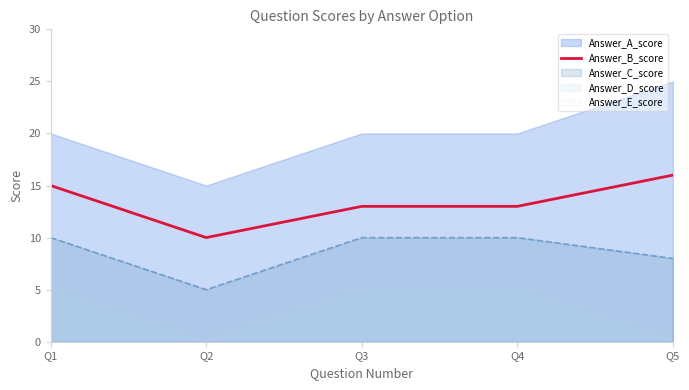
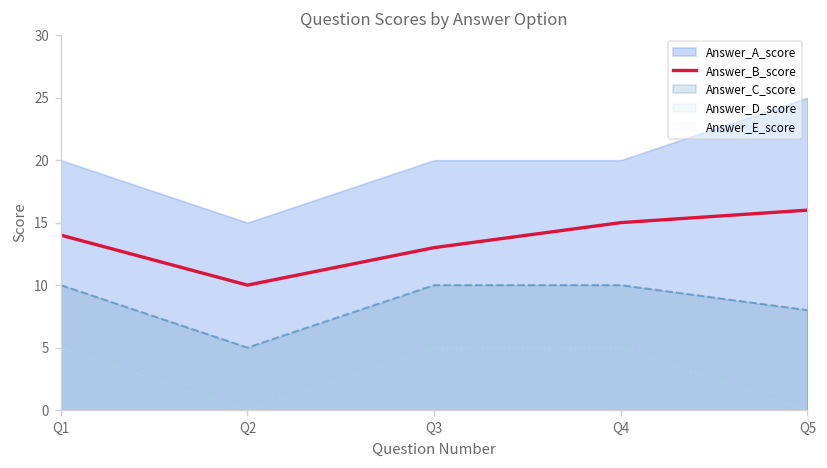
Answer_B_score, Q1: 15 -> 14
Answer_B_score, Q4: 13 -> 15
